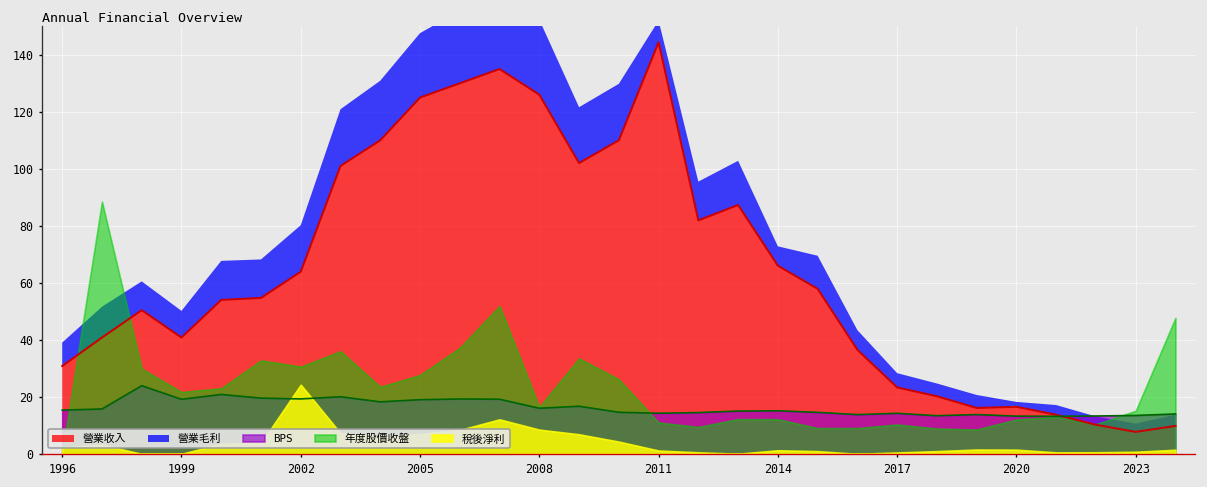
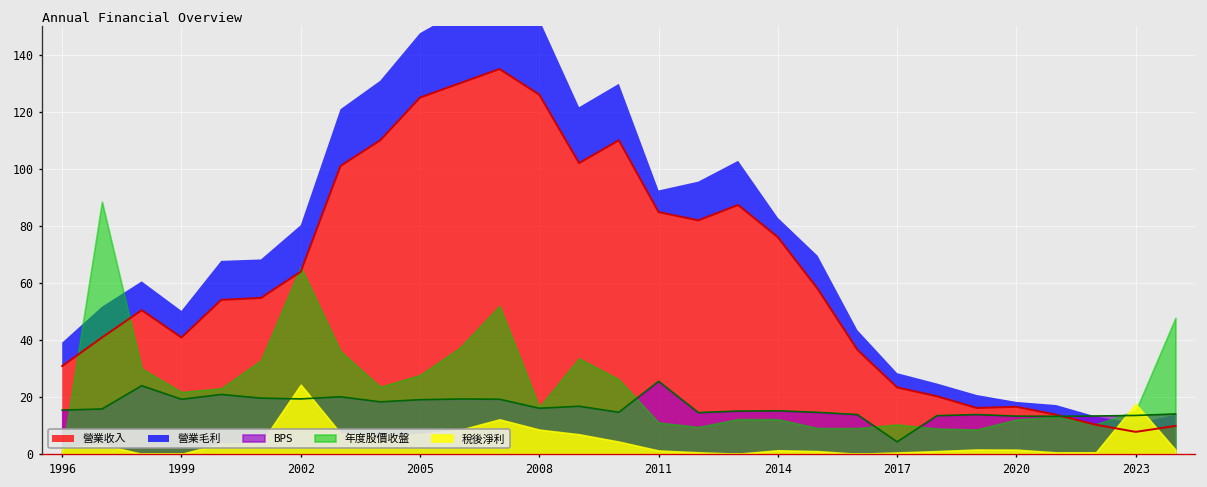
年度股價收盤, 2002: 31 -> 66
營業收入, 2011: 144 -> 85
BPS, 2011: 14 -> 25
營業收入, 2014: 66 -> 76
BPS, 2017: 14 -> 4
稅後淨利, 2023: 1 -> 18
